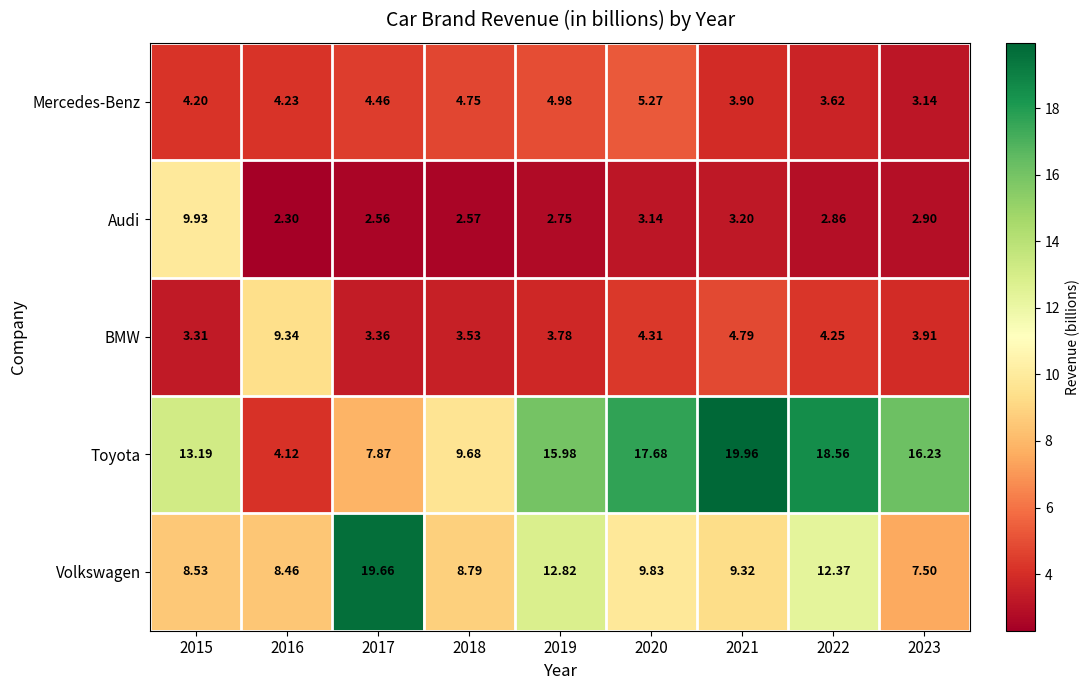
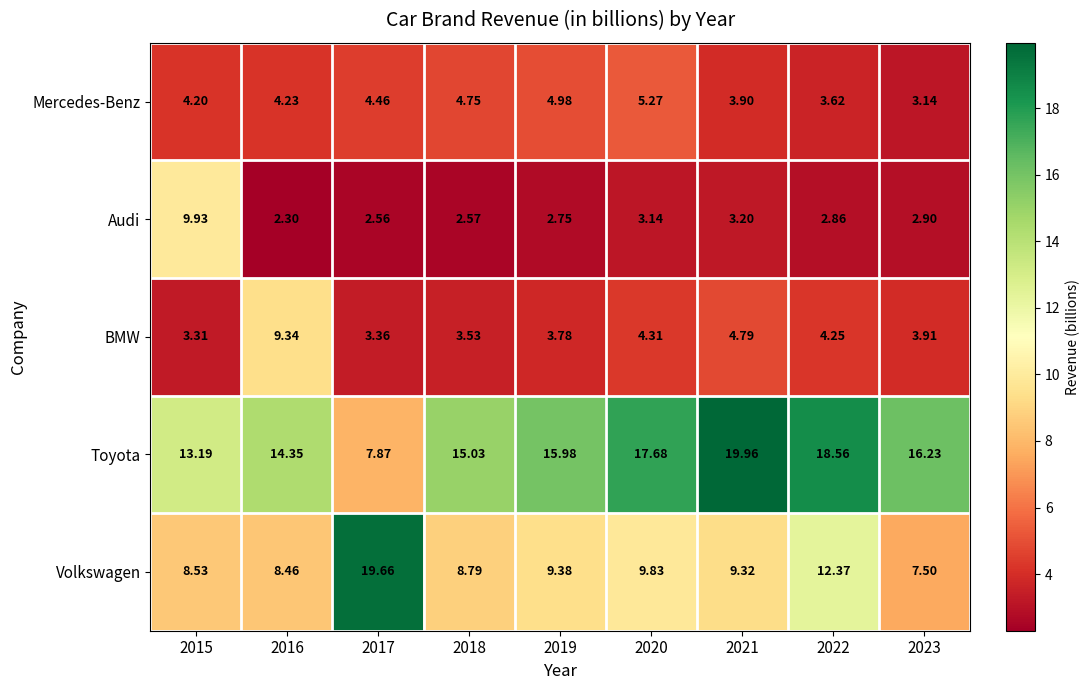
Toyota, 2016: 4.12 -> 14.35
Toyota, 2018: 9.68 -> 15.03
Volkswagen, 2019: 12.82 -> 9.38
